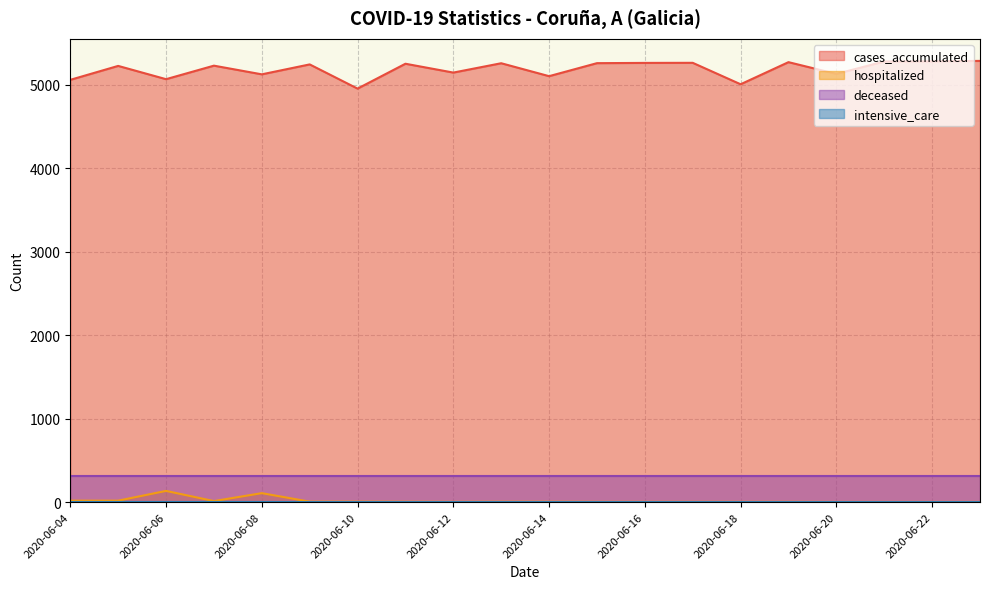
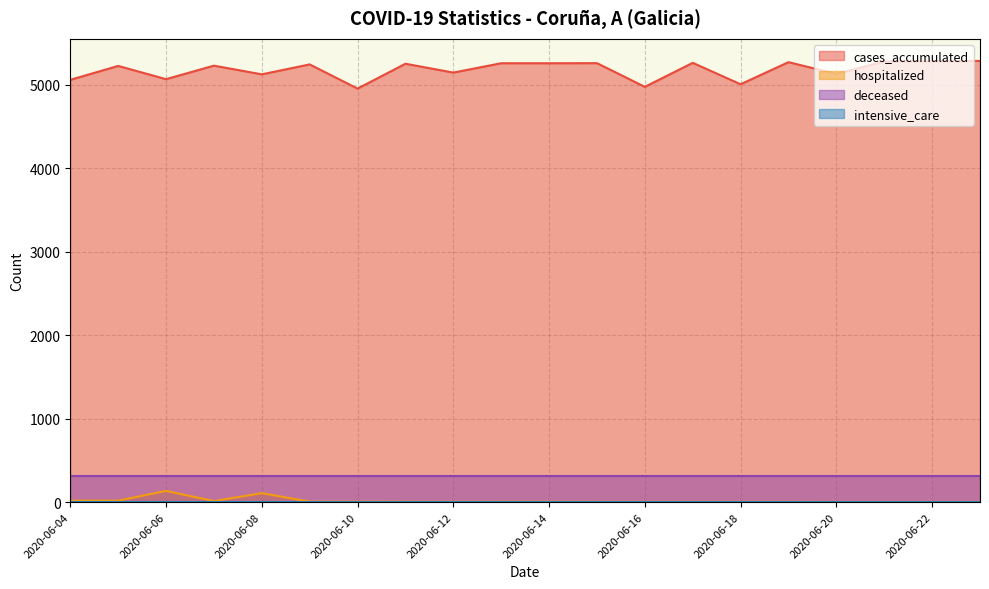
cases_accumulated, 2020-06-14: 5100 -> 5300
cases_accumulated, 2020-06-16: 5300 -> 5000
